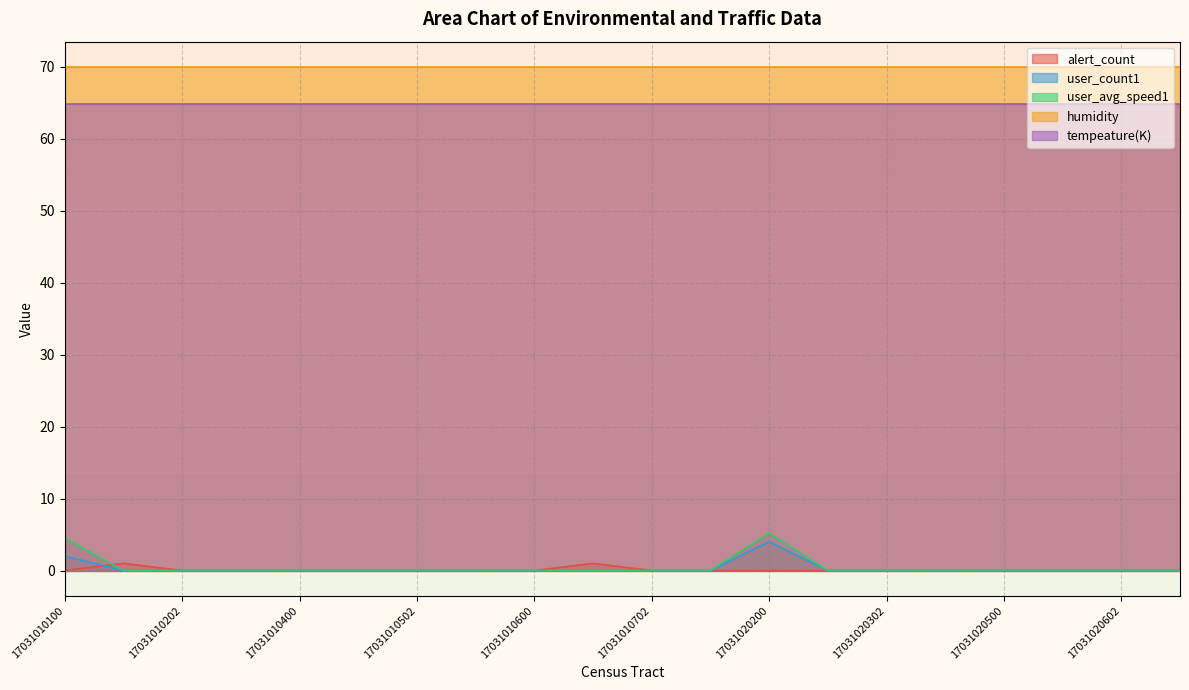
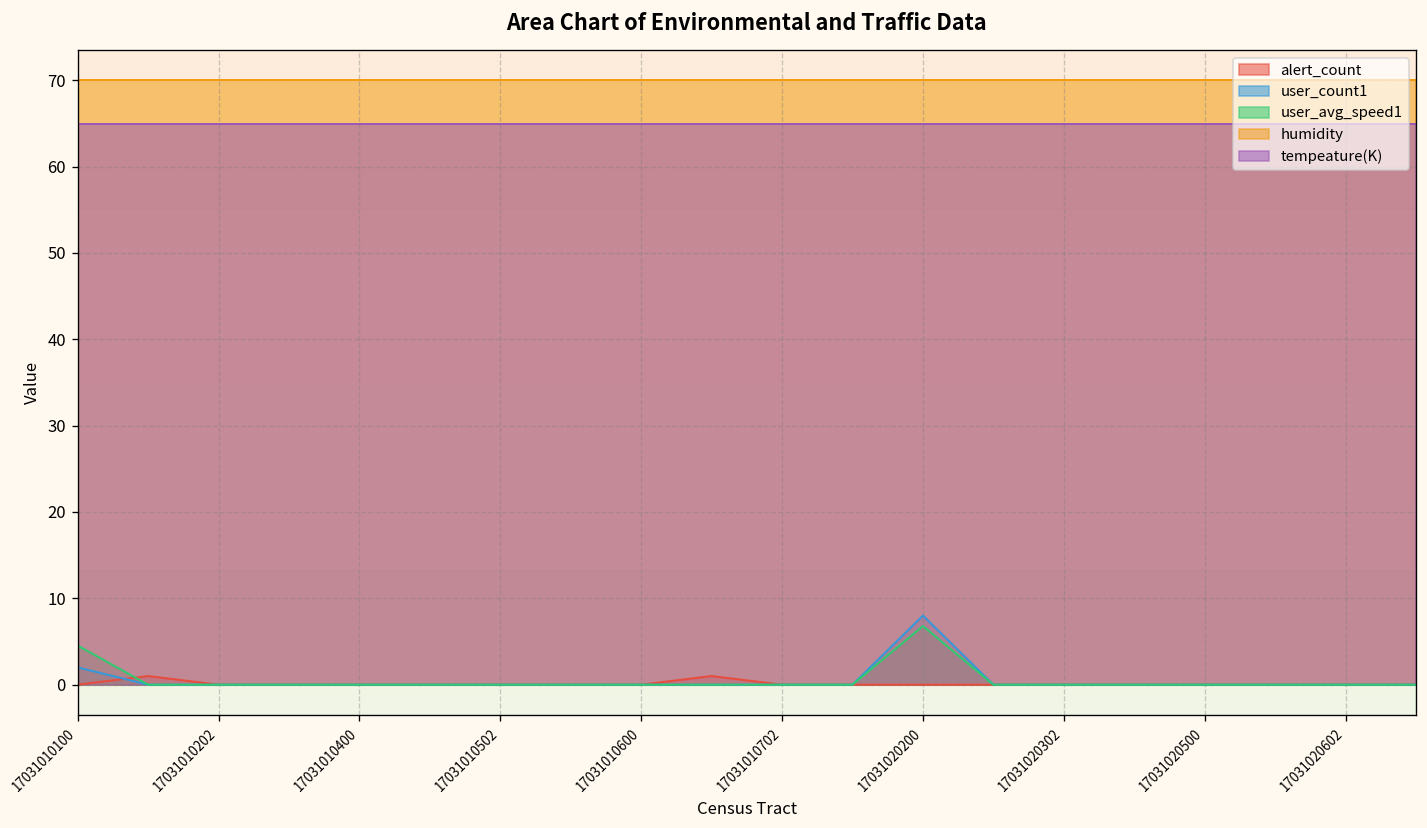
user_count1, 17031020200: 4 -> 8
user_avg_speed1, 17031020200: 5 -> 7
